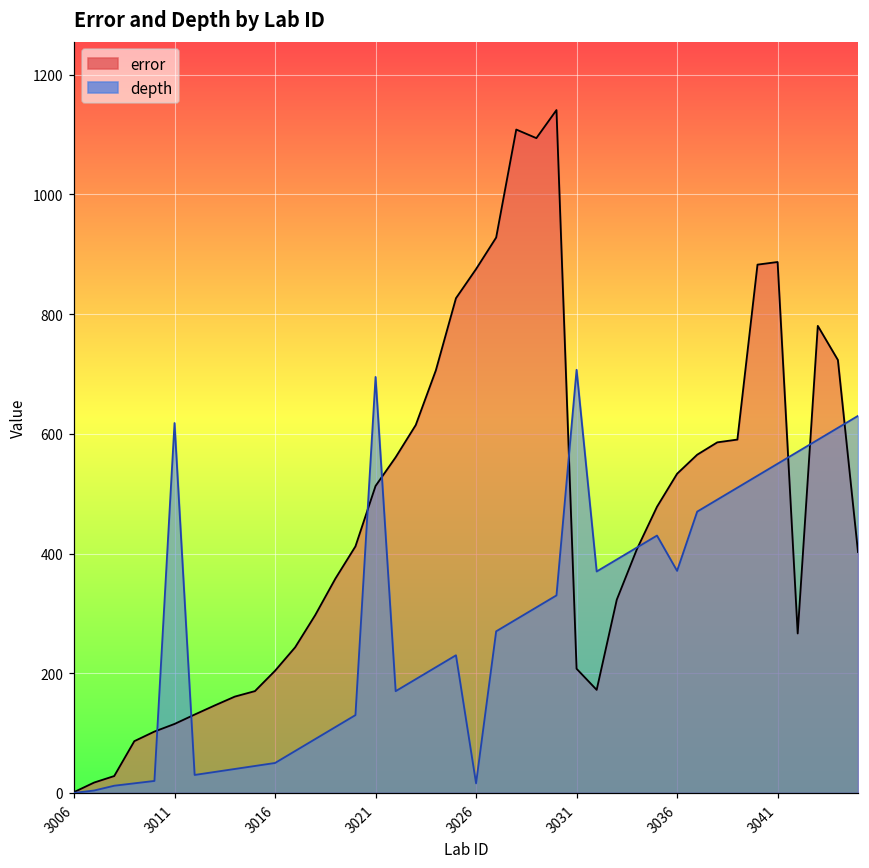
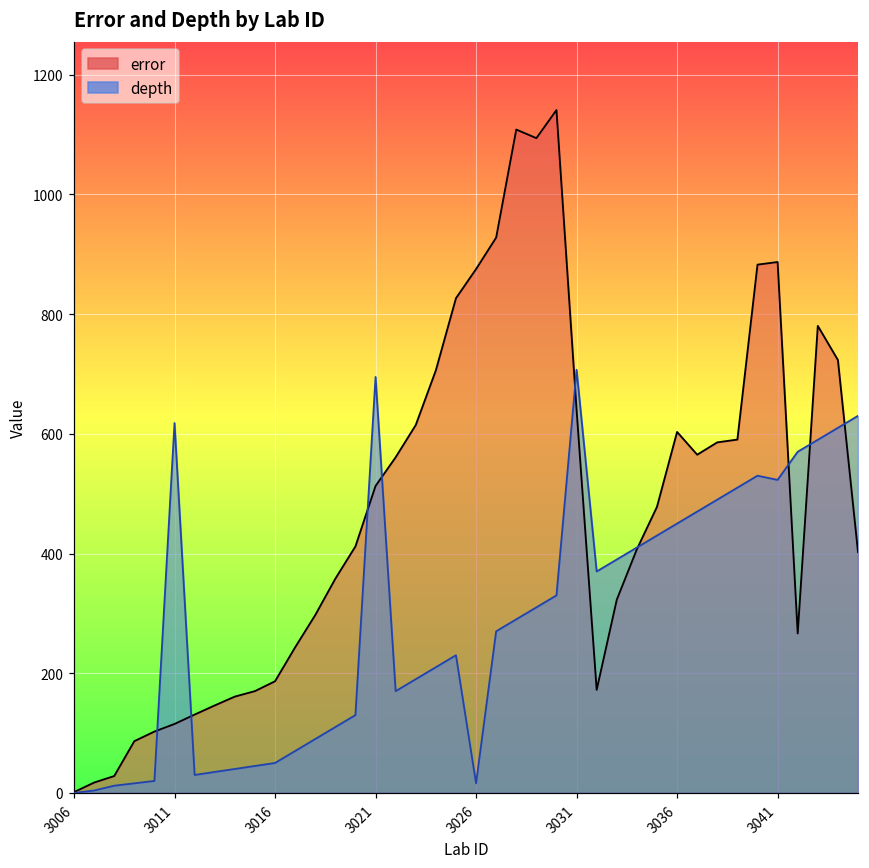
error, 3016: 200 -> 190
error, 3031: 210 -> 640
error, 3036: 530 -> 600
depth, 3036: 370 -> 450
depth, 3041: 550 -> 520
